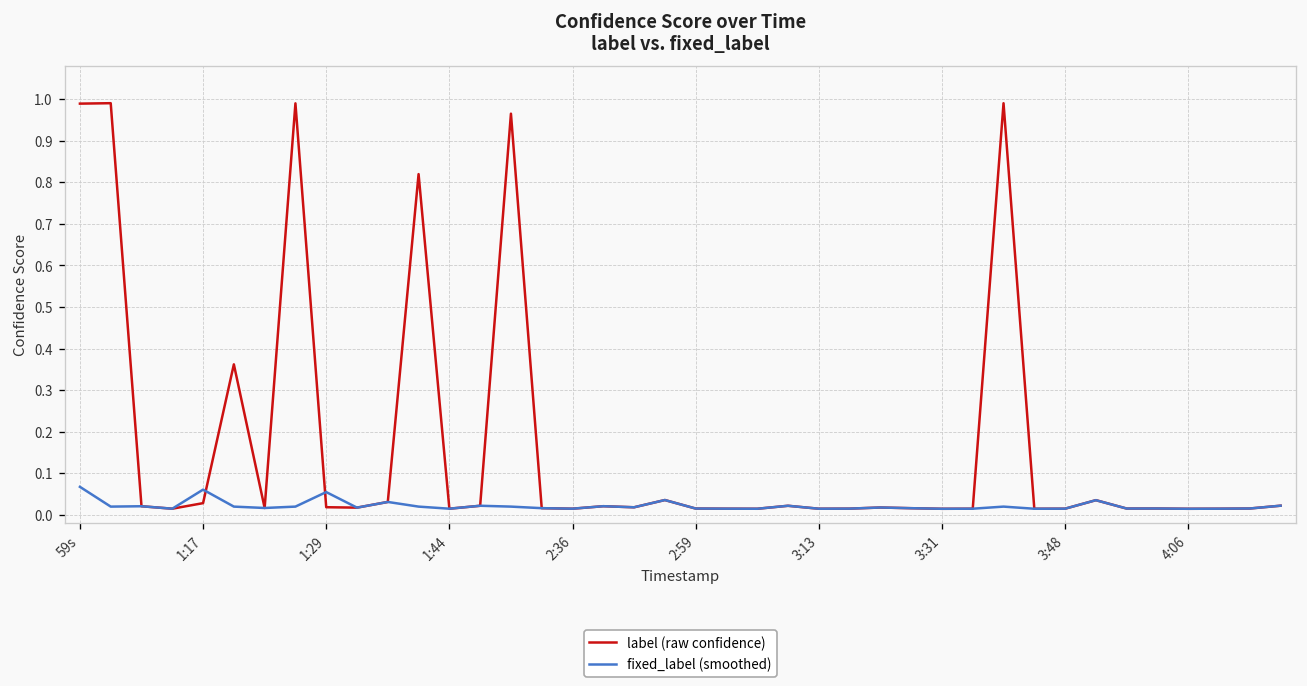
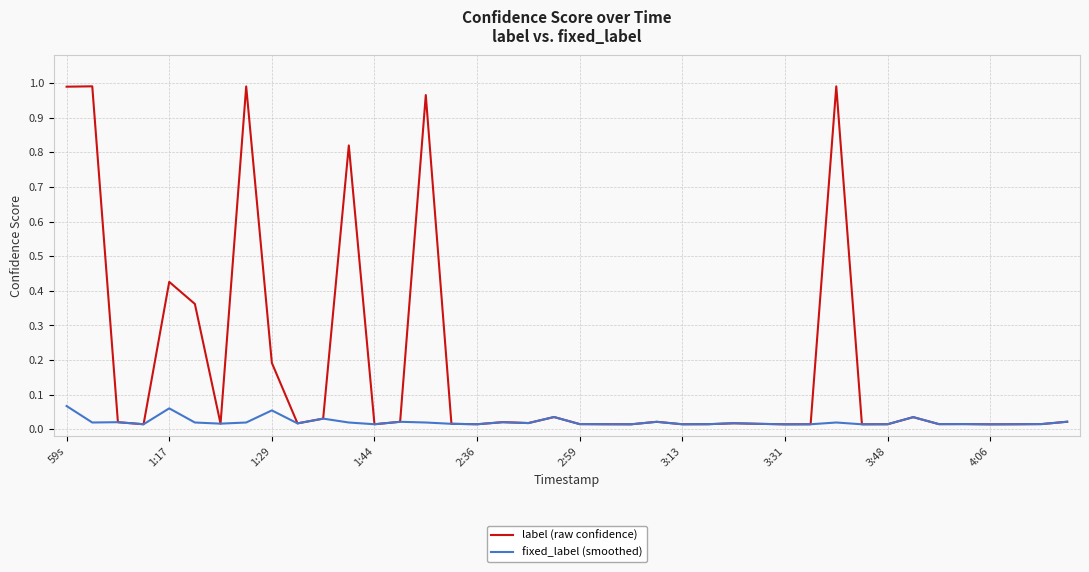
label (raw confidence), 1:17: 0.03 -> 0.43
label (raw confidence), 1:29: 0.02 -> 0.19
